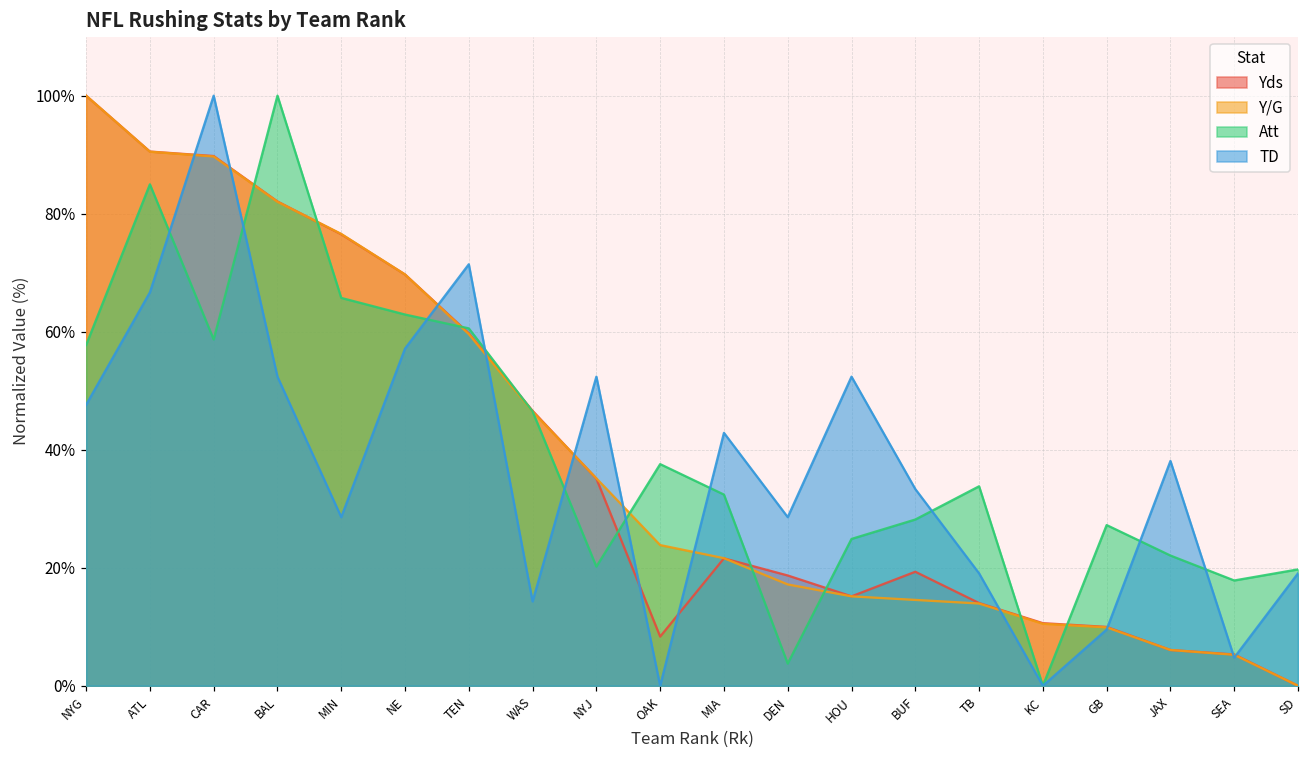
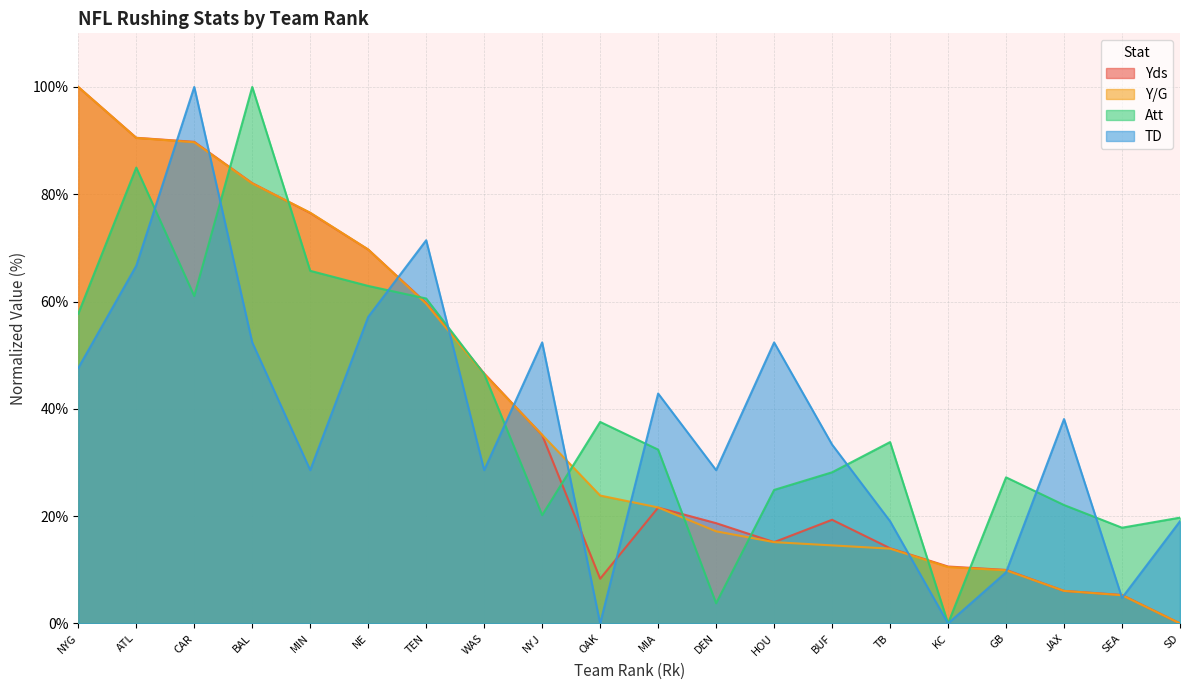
Att, CAR: 59% -> 61%
TD, WAS: 14% -> 29%
